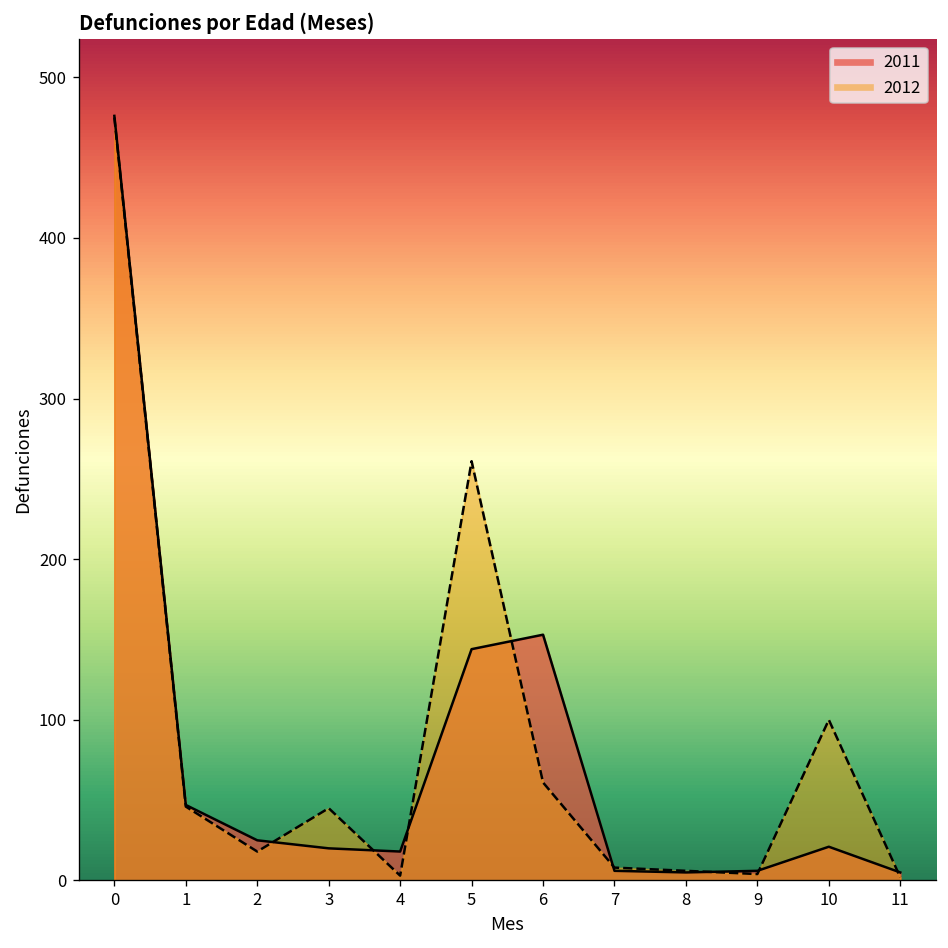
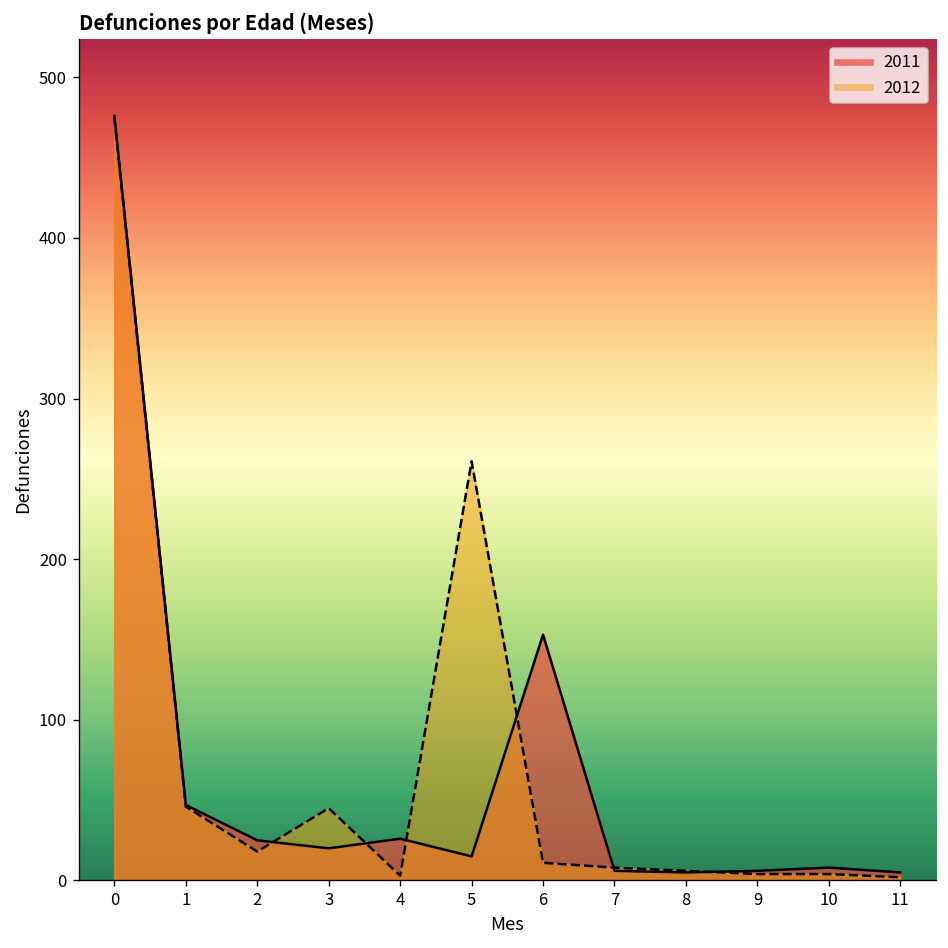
2011, 4: 18 -> 26
2011, 5: 144 -> 15
2012, 6: 61 -> 11
2011, 10: 21 -> 8
2012, 10: 100 -> 4
